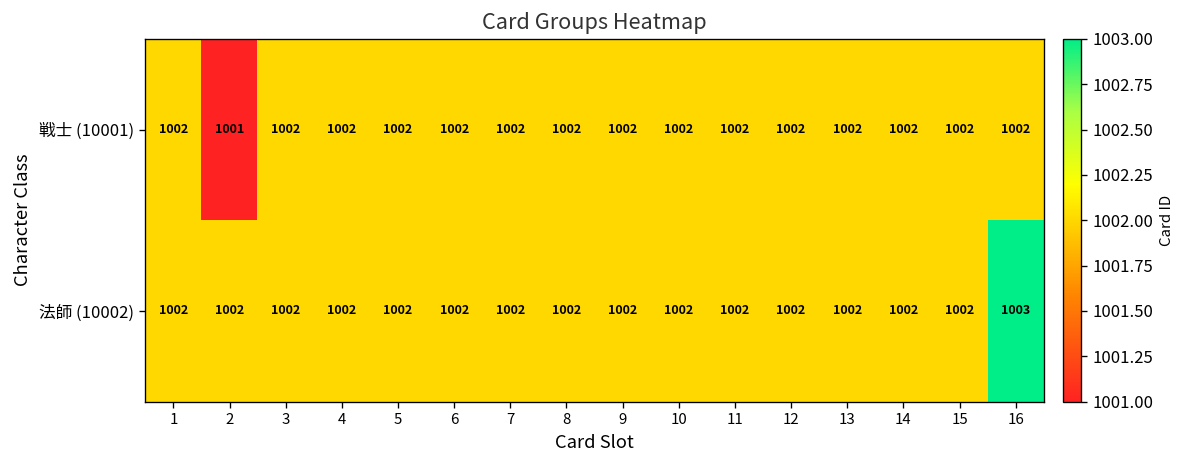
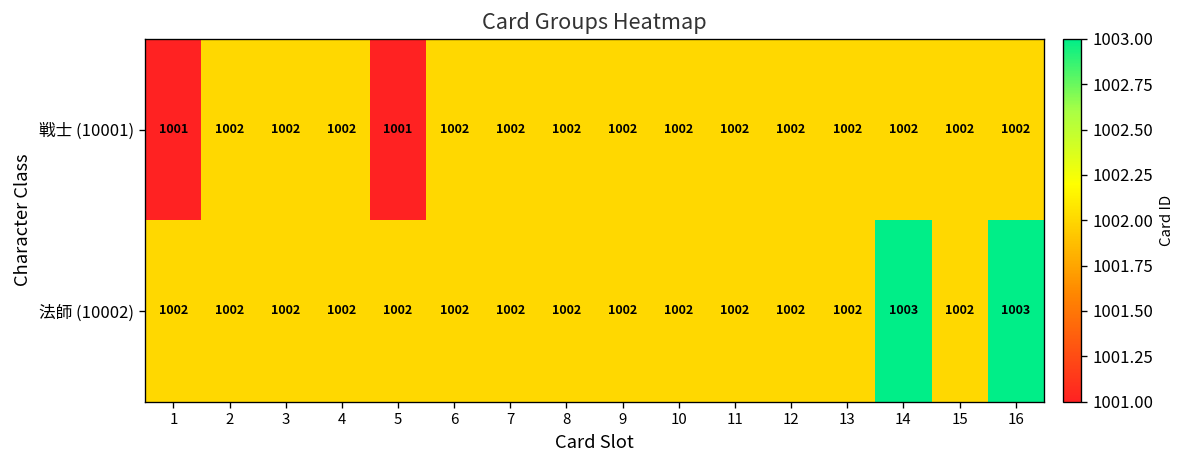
戦士 (10001), 1: 1002 -> 1001
戦士 (10001), 2: 1001 -> 1002
戦士 (10001), 5: 1002 -> 1001
法師 (10002), 14: 1002 -> 1003
